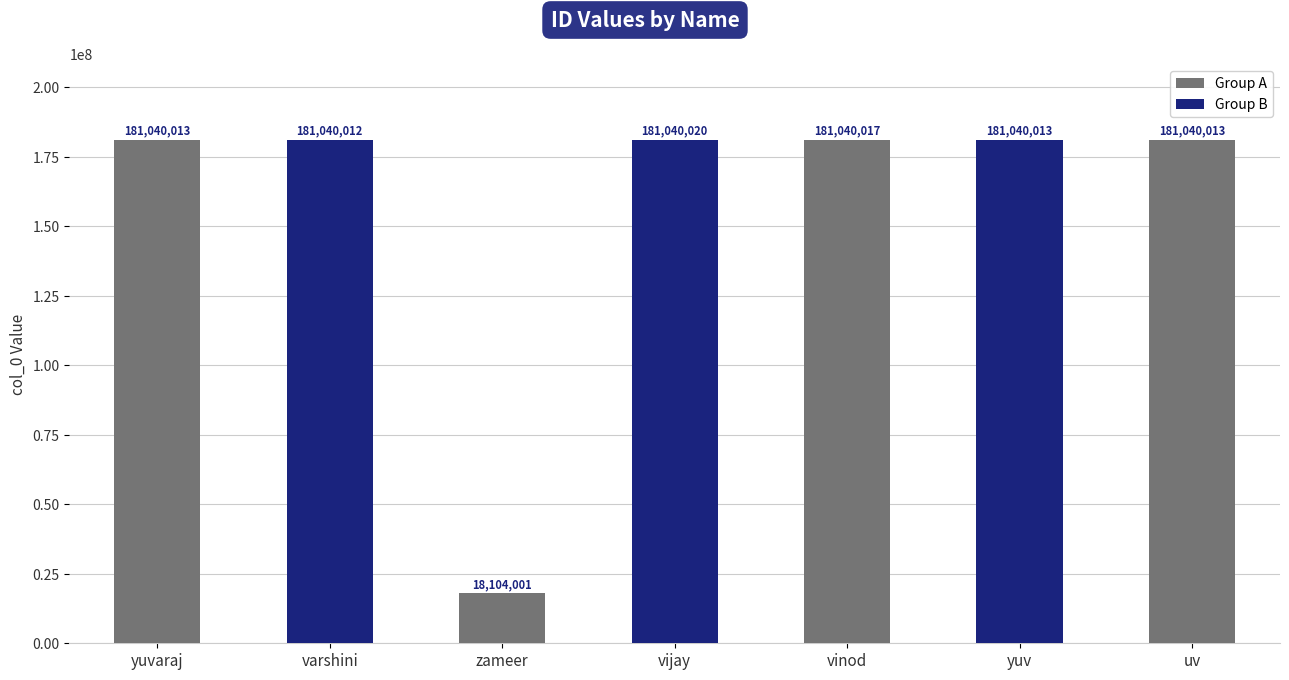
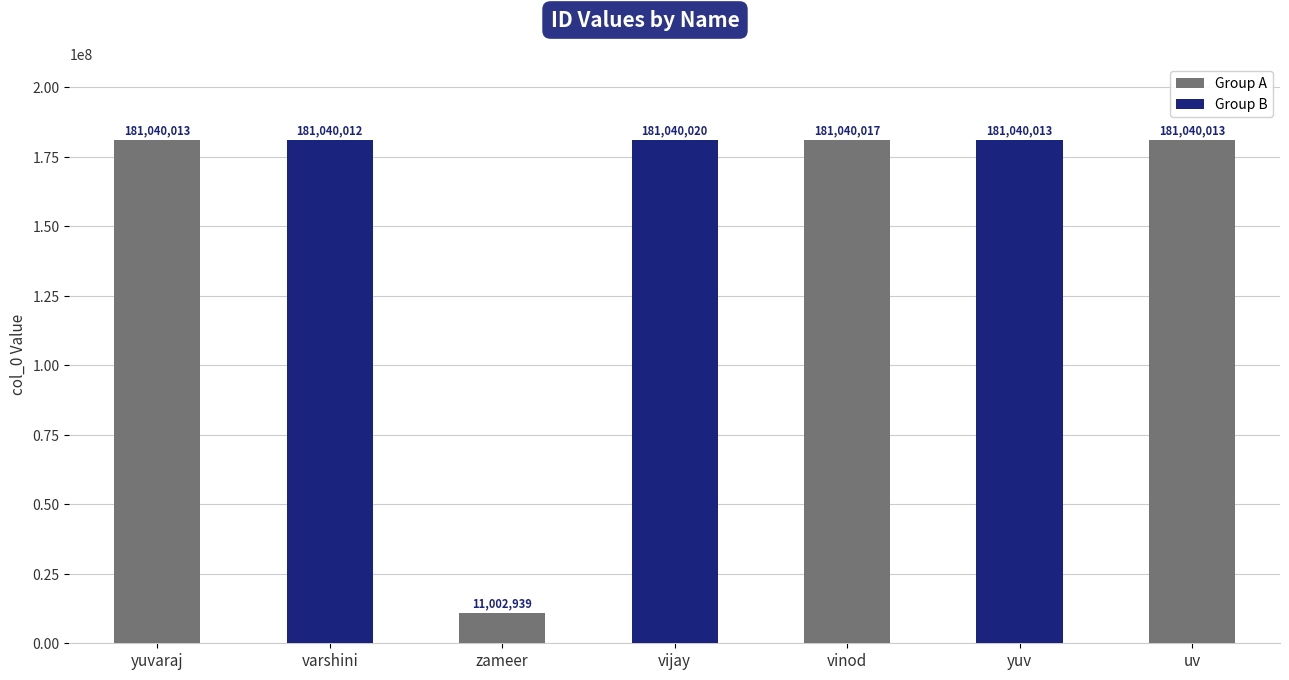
zameer: 18,104,001 -> 11,002,939
